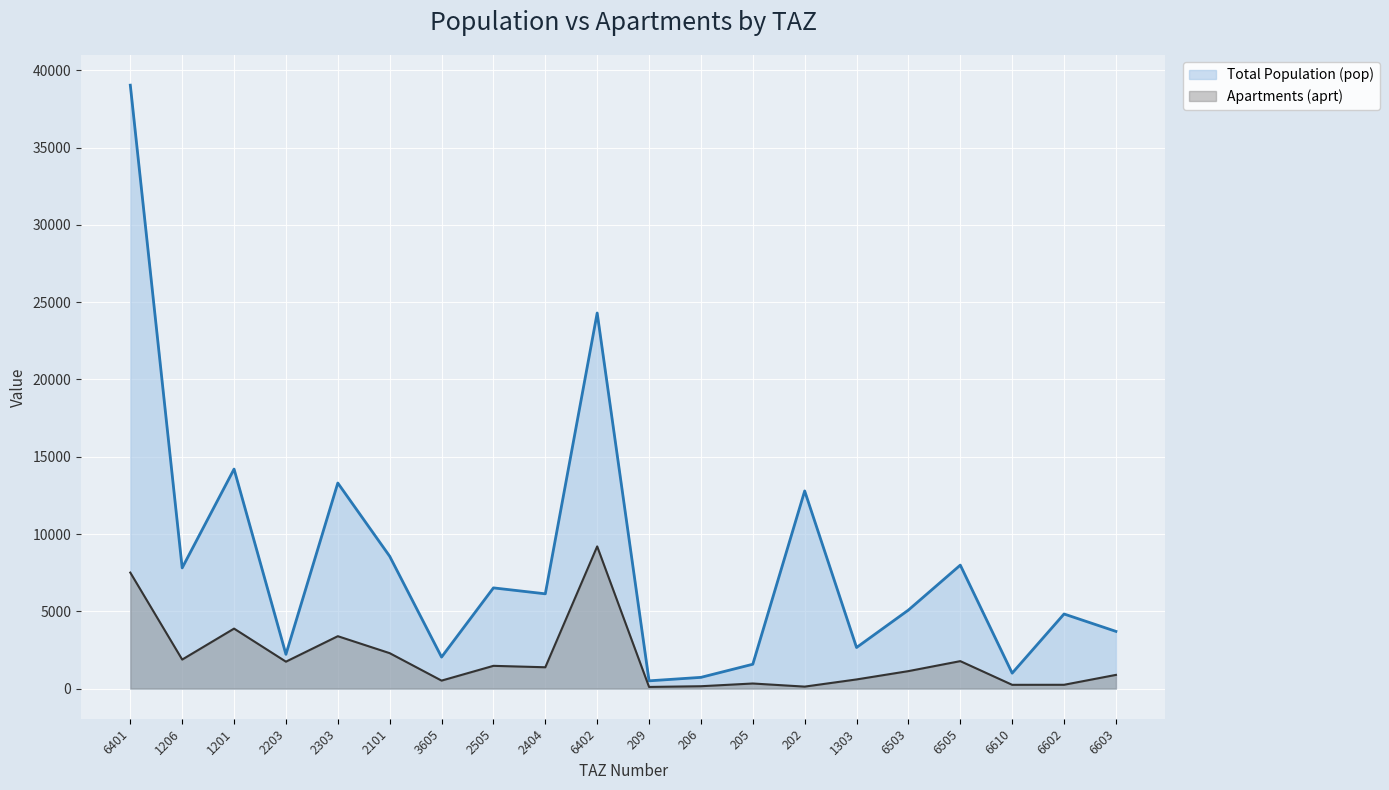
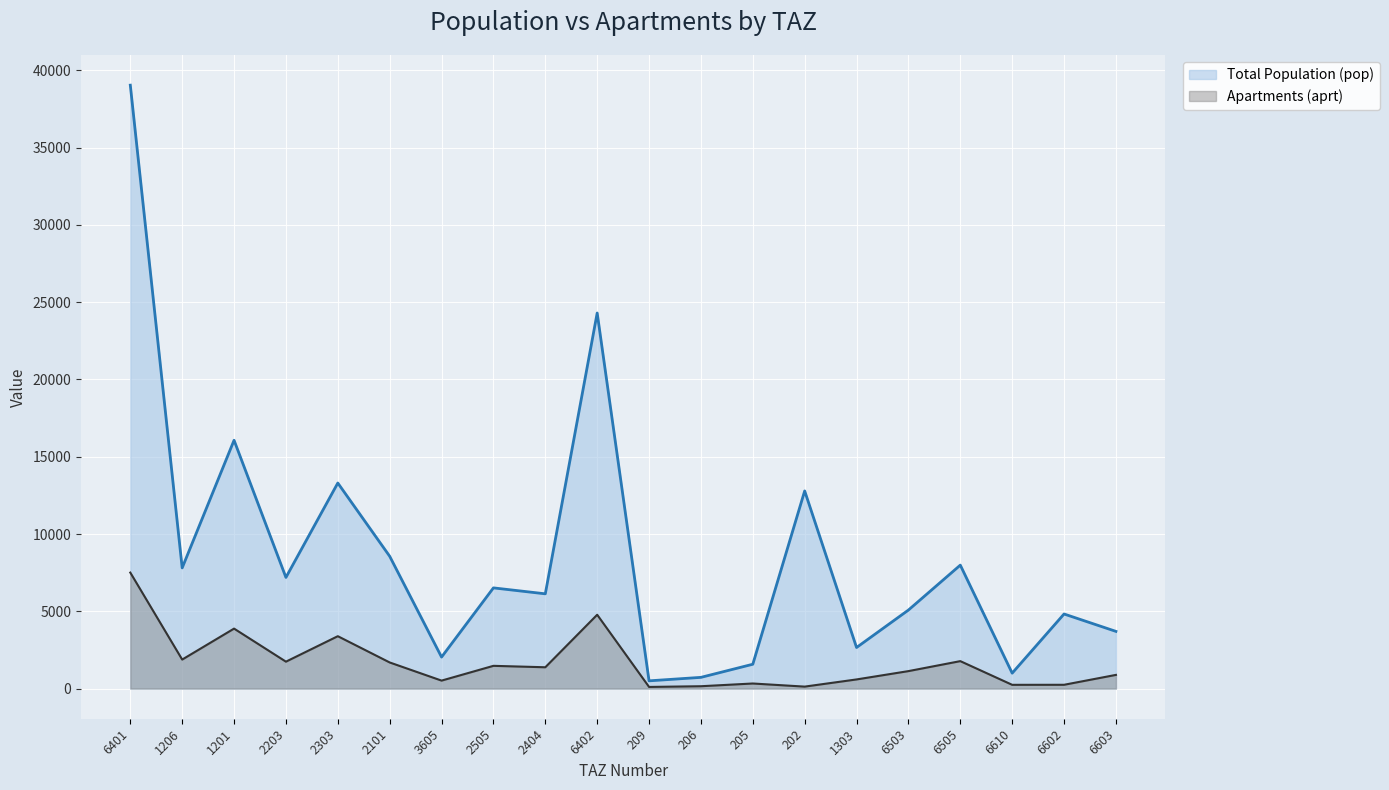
Total Population (pop), 1201: 14200 -> 16100
Total Population (pop), 2203: 2200 -> 7200
Apartments (aprt), 2101: 2300 -> 1700
Apartments (aprt), 6402: 9200 -> 4800
